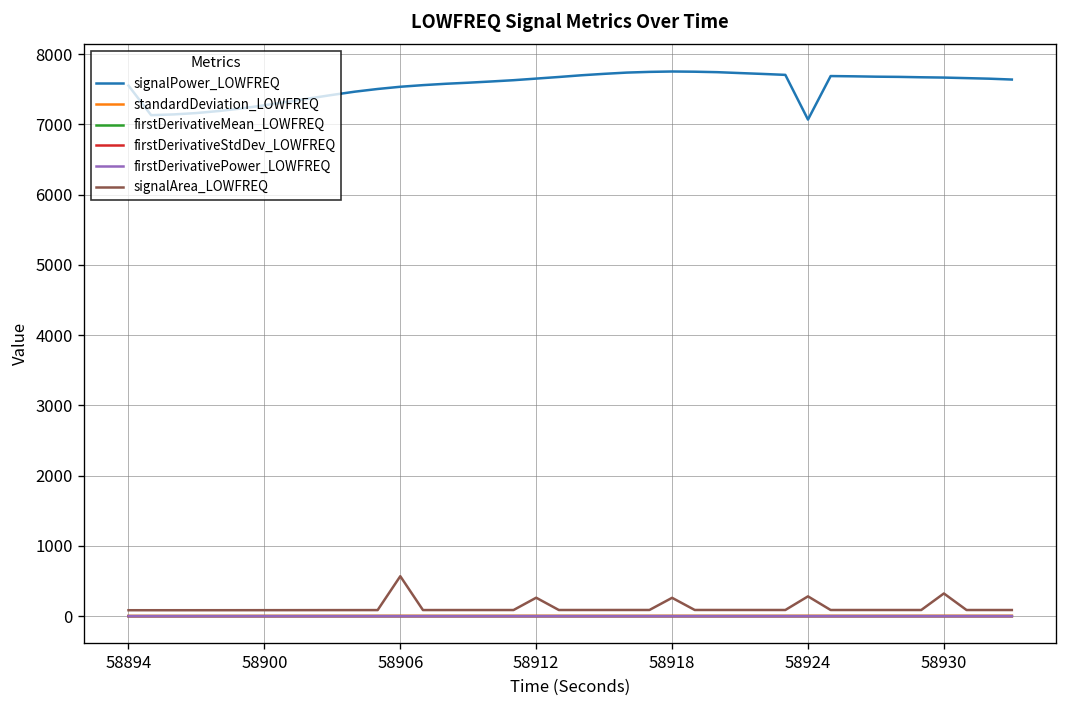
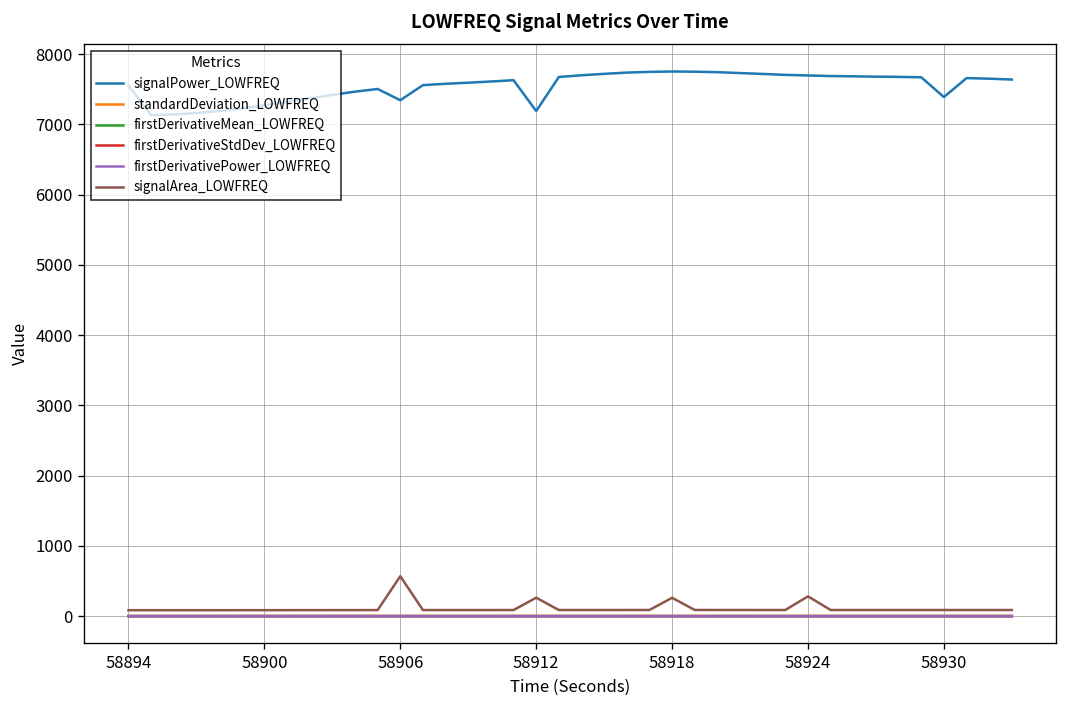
signalPower_LOWFREQ, 58906: 7500 -> 7300
signalPower_LOWFREQ, 58912: 7700 -> 7200
signalPower_LOWFREQ, 58924: 7100 -> 7700
signalPower_LOWFREQ, 58930: 7700 -> 7400
signalArea_LOWFREQ, 58930: 300 -> 100
